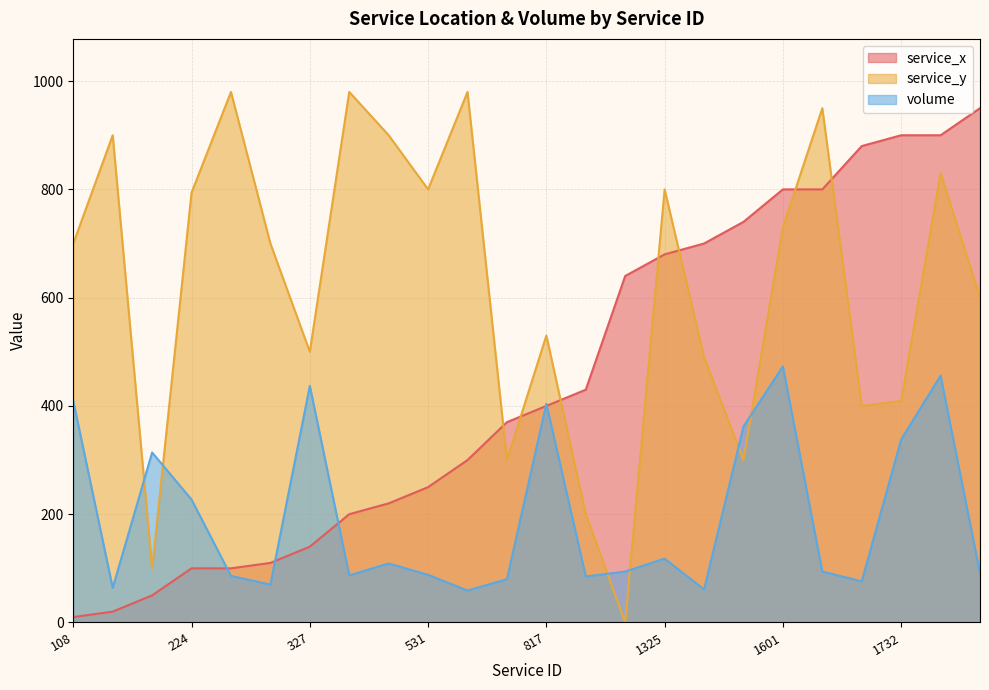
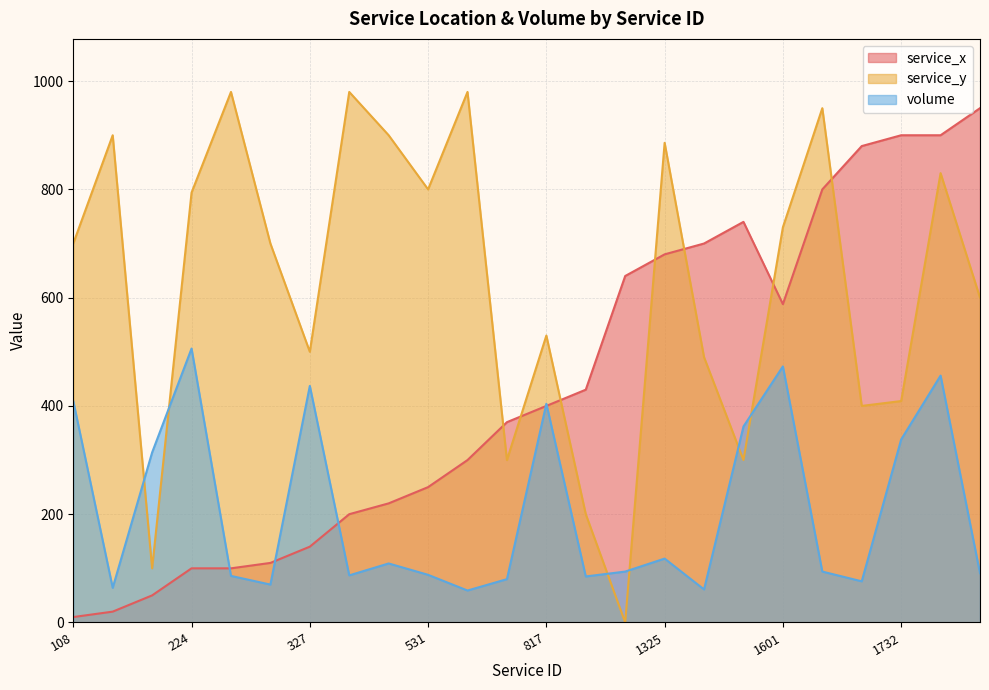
volume, 224: 230 -> 510
service_y, 1325: 800 -> 890
service_x, 1601: 800 -> 590
